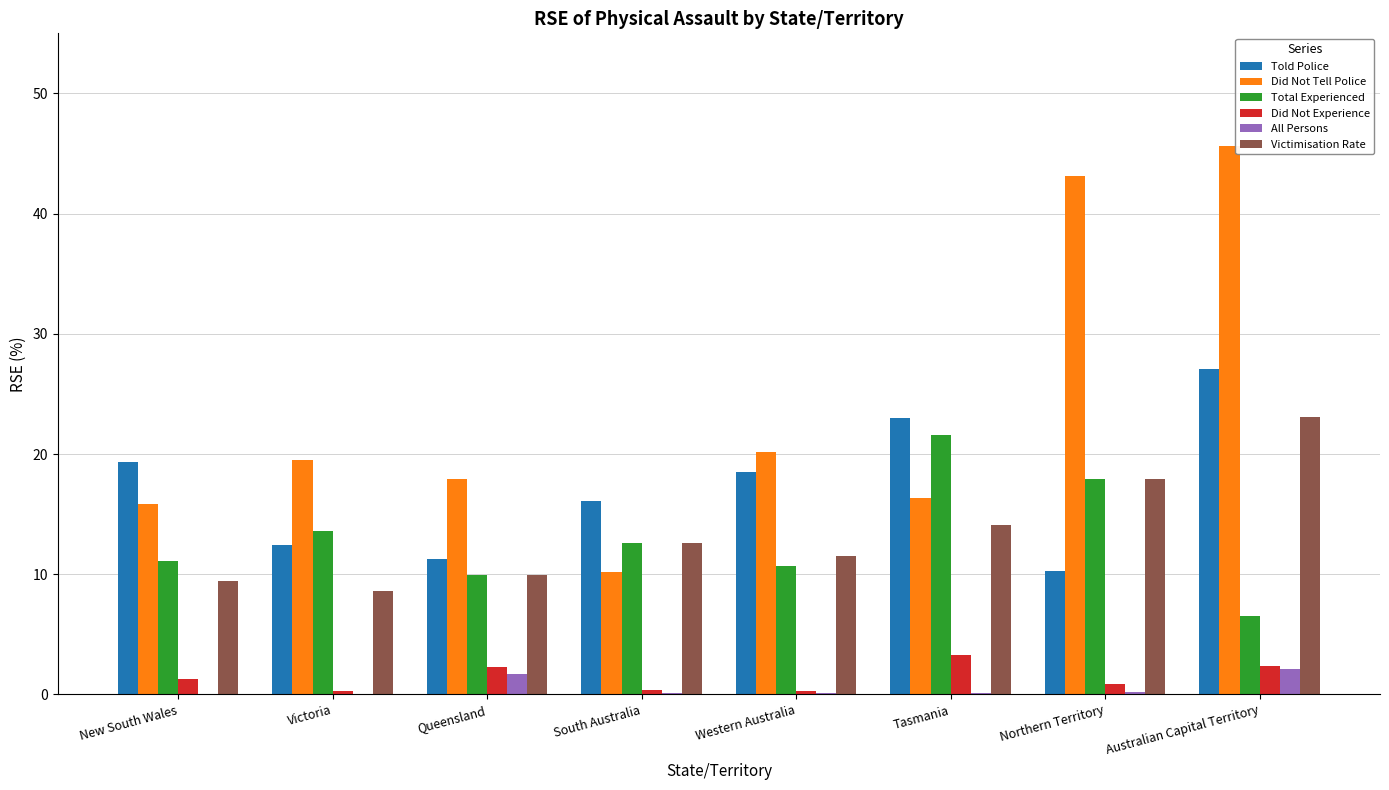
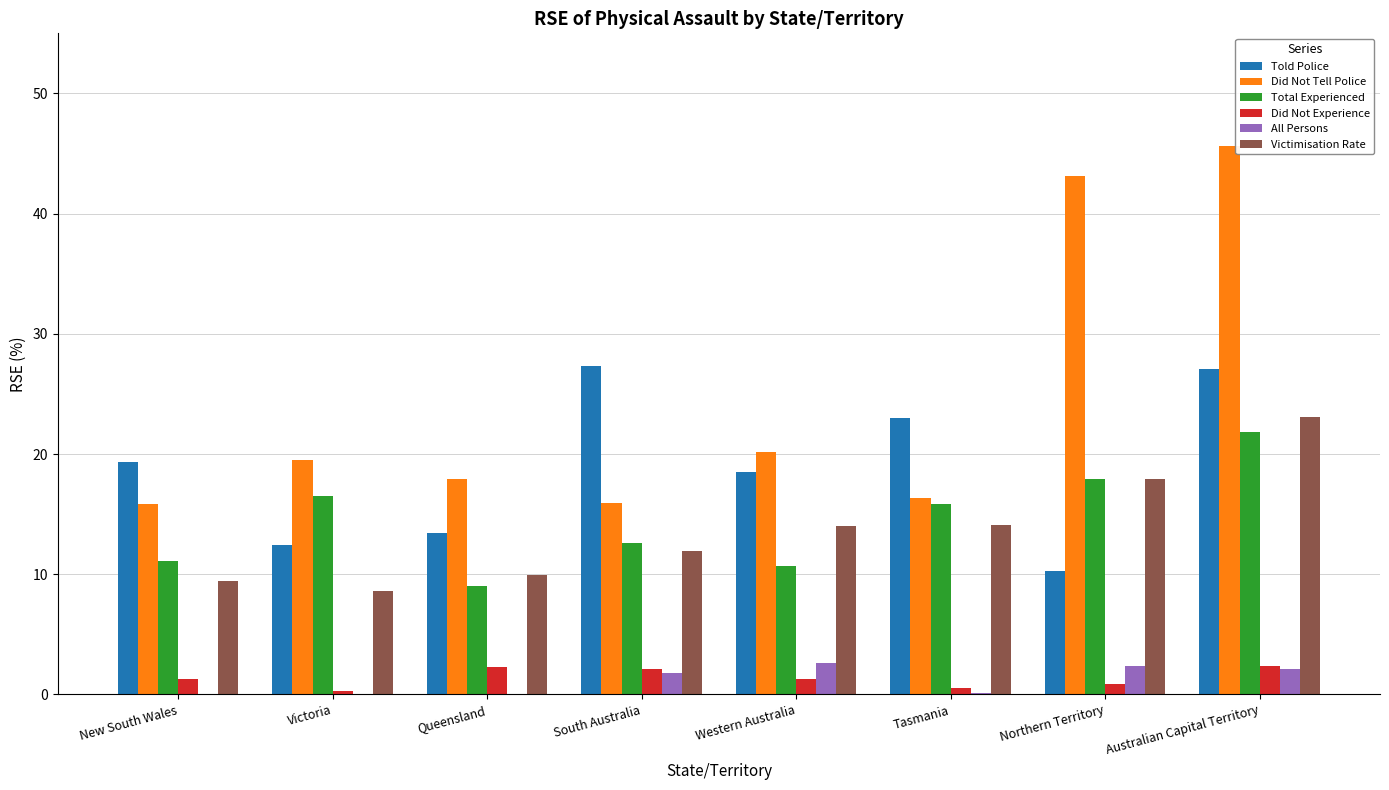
Total Experienced, Victoria: 13.6 -> 16.5
Told Police, Queensland: 11.3 -> 13.4
Total Experienced, Queensland: 9.9 -> 9.0
All Persons, Queensland: 1.7 -> 0.0
Told Police, South Australia: 16.1 -> 27.3
Did Not Tell Police, South Australia: 10.2 -> 15.9
Did Not Experience, South Australia: 0.4 -> 2.1
All Persons, South Australia: 0.1 -> 1.8
Victimisation Rate, South Australia: 12.6 -> 11.9
Did Not Experience, Western Australia: 0.3 -> 1.3
All Persons, Western Australia: 0.1 -> 2.6
Victimisation Rate, Western Australia: 11.5 -> 14.0
Total Experienced, Tasmania: 21.6 -> 15.8
Did Not Experience, Tasmania: 3.3 -> 0.5
All Persons, Northern Territory: 0.2 -> 2.4
Total Experienced, Australian Capital Territory: 6.5 -> 21.8
